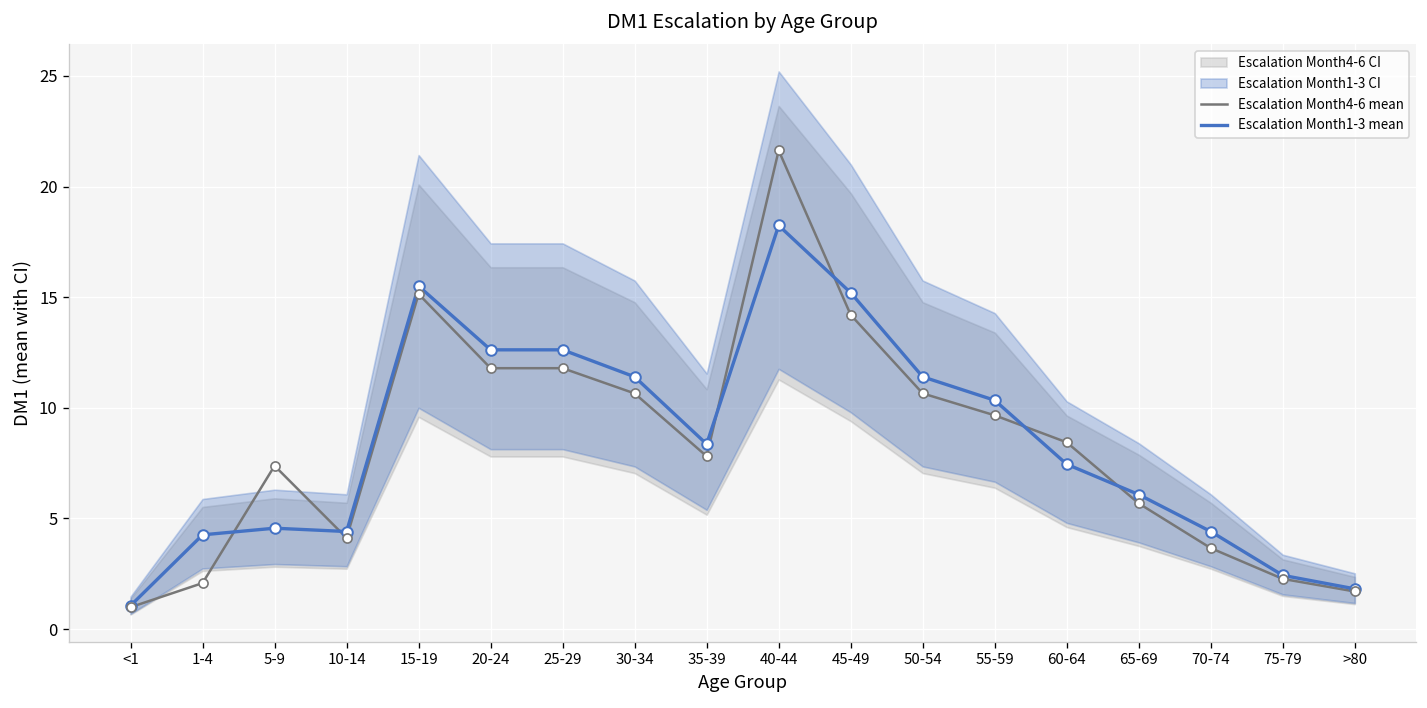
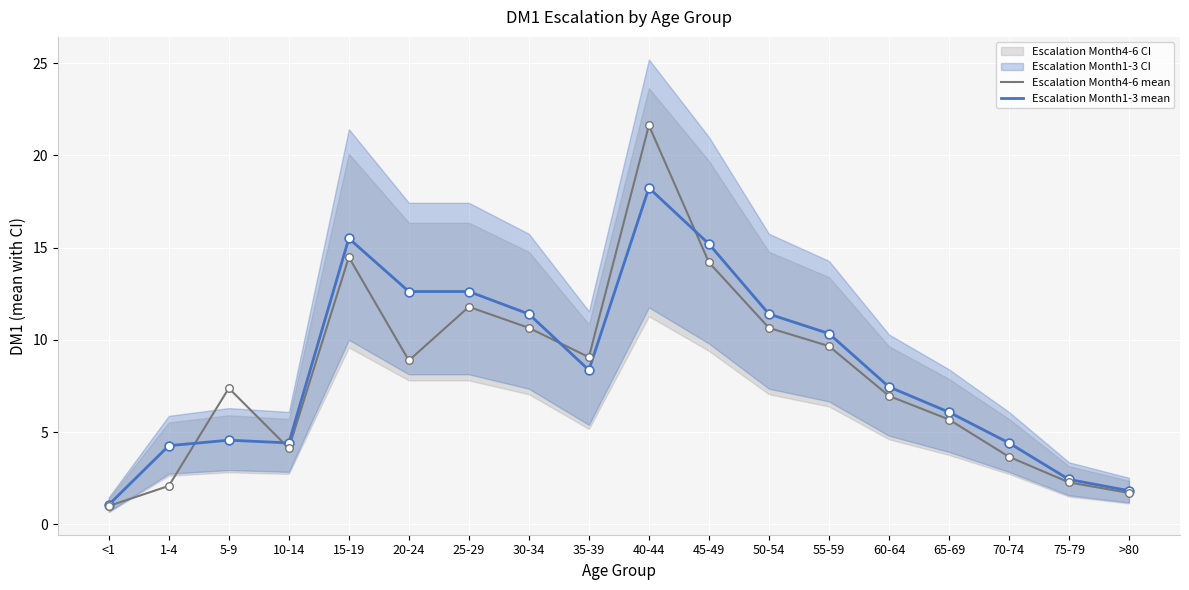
Escalation Month4-6 mean, 15-19: 15.1 -> 14.5
Escalation Month4-6 mean, 20-24: 11.8 -> 8.9
Escalation Month4-6 mean, 35-39: 7.8 -> 9.1
Escalation Month4-6 mean, 60-64: 8.4 -> 7.0
